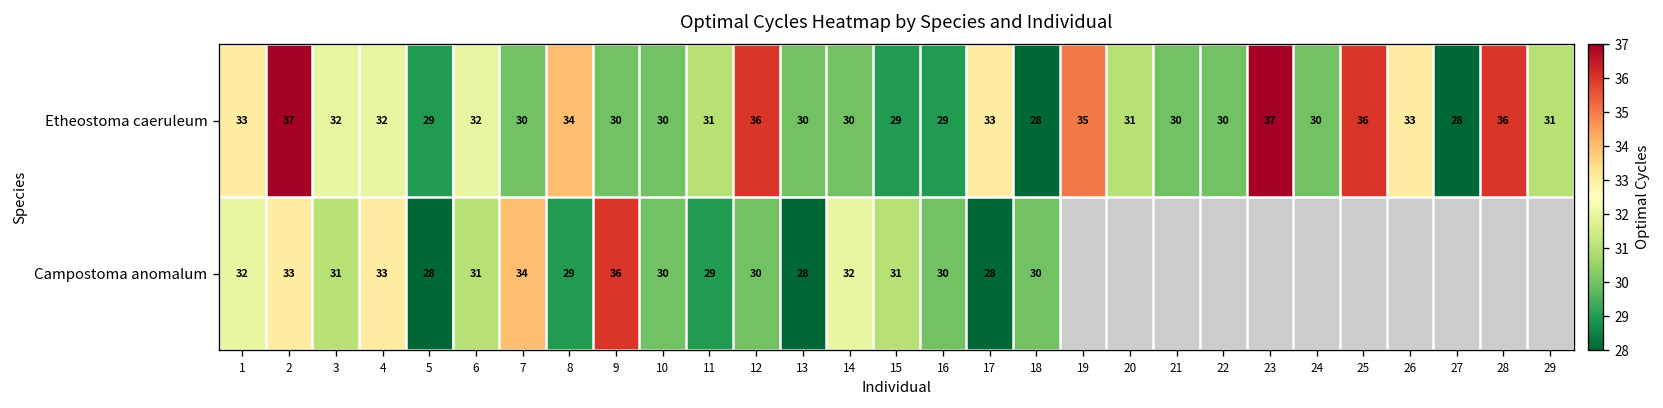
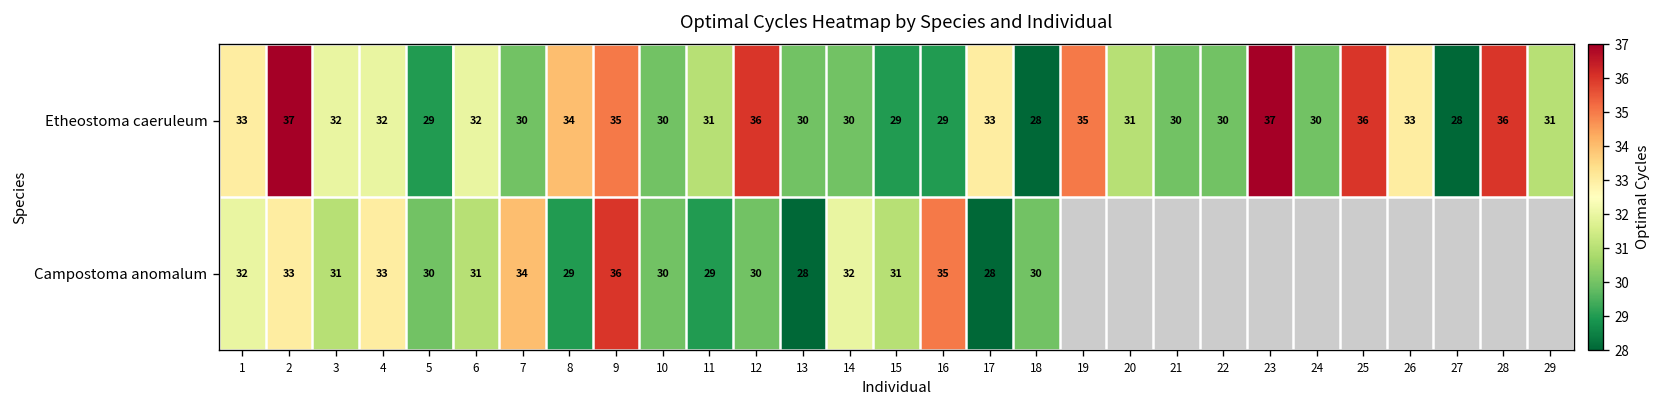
Etheostoma caeruleum, 9: 30 -> 35
Campostoma anomalum, 5: 28 -> 30
Campostoma anomalum, 16: 30 -> 35
